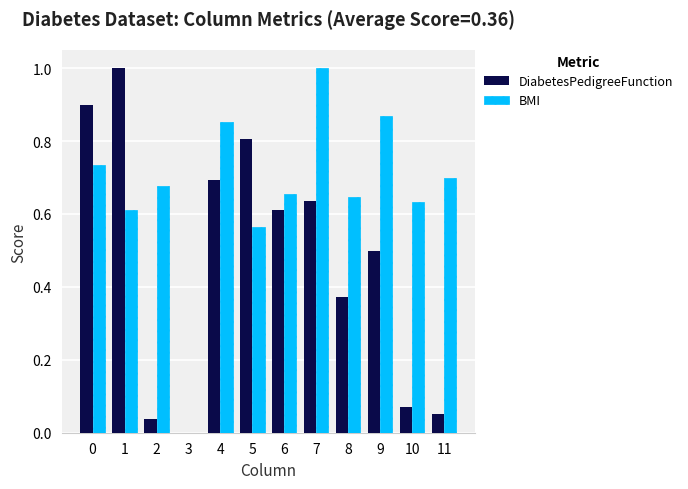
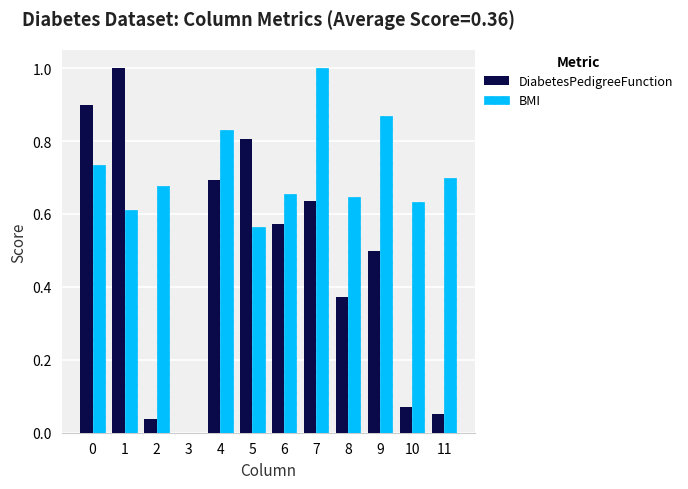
BMI, 4: 0.85 -> 0.83
DiabetesPedigreeFunction, 6: 0.61 -> 0.57
